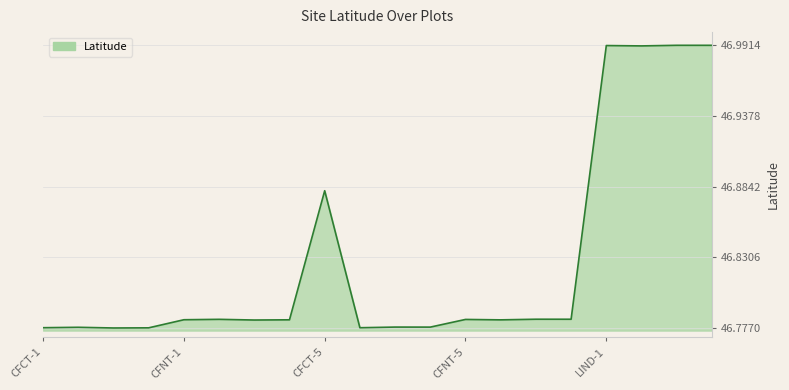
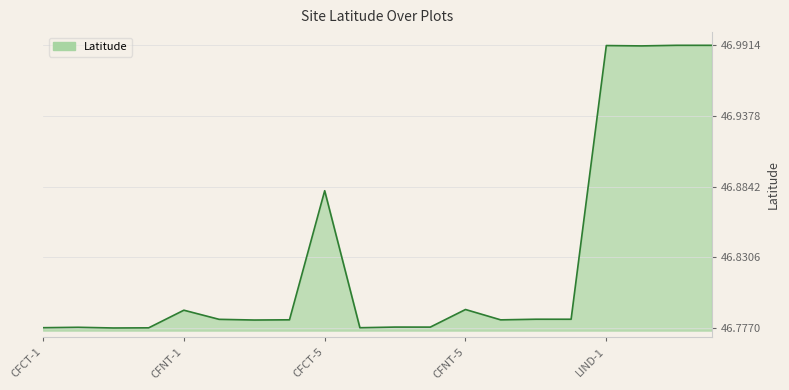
CFNT-1: 46.783 -> 46.790
CFNT-5: 46.783 -> 46.791
